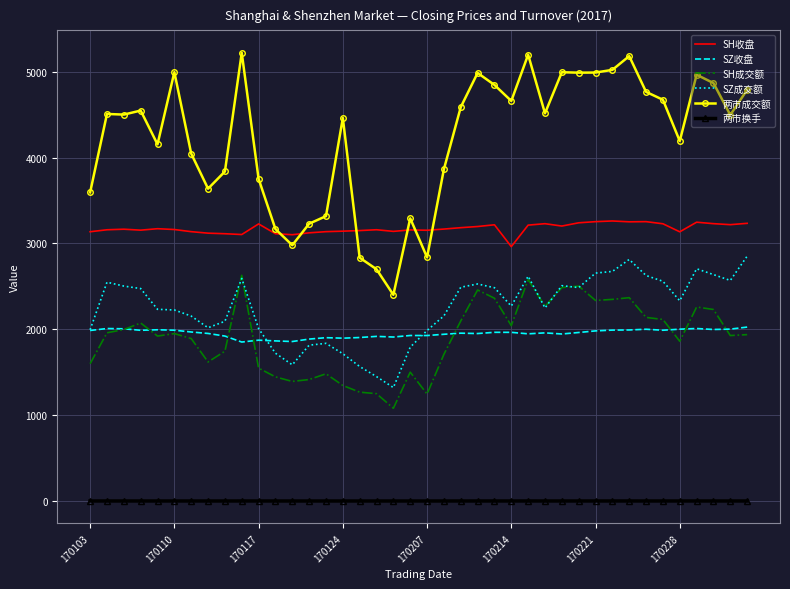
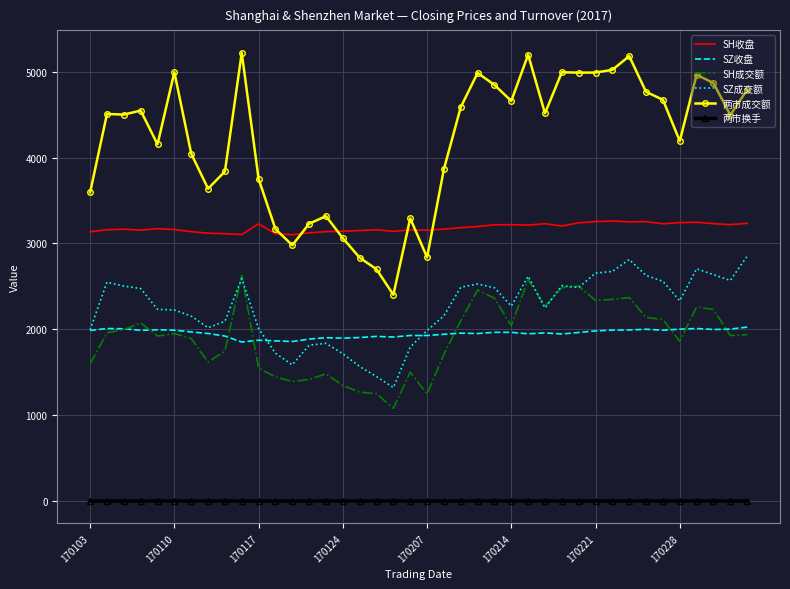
两市成交额, 170124: 4500 -> 3100
SH收盘, 170214: 3000 -> 3200
SH收盘, 170228: 3100 -> 3200
